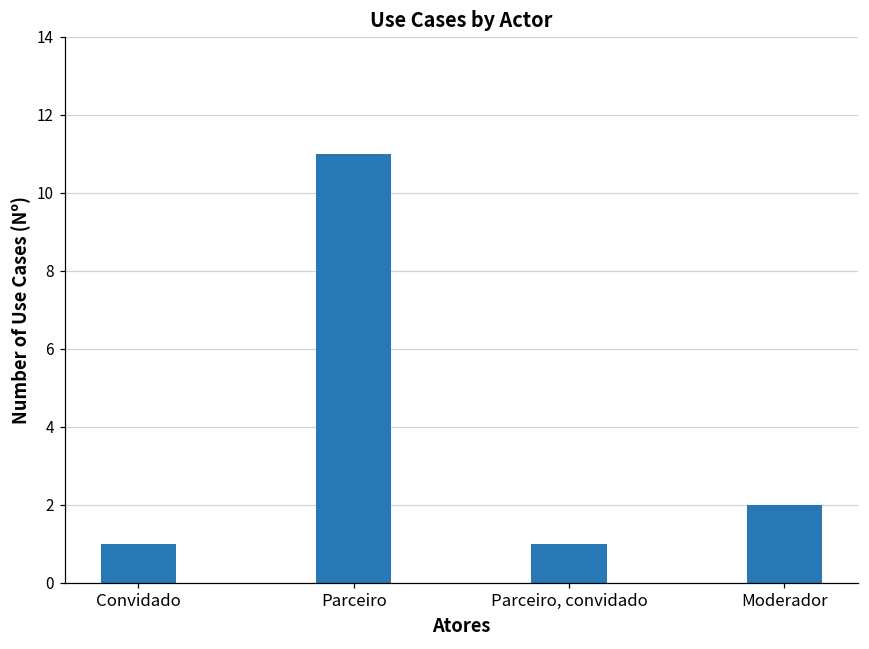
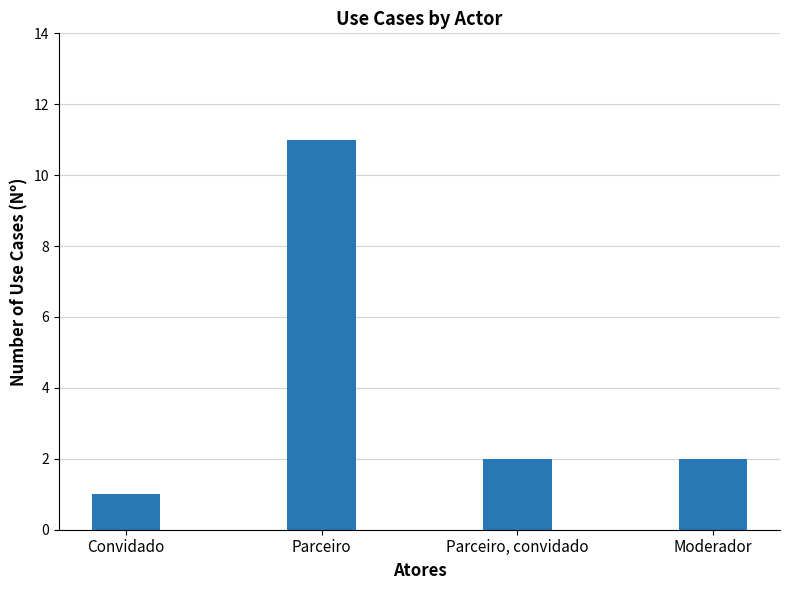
Parceiro, convidado: 1 -> 2
